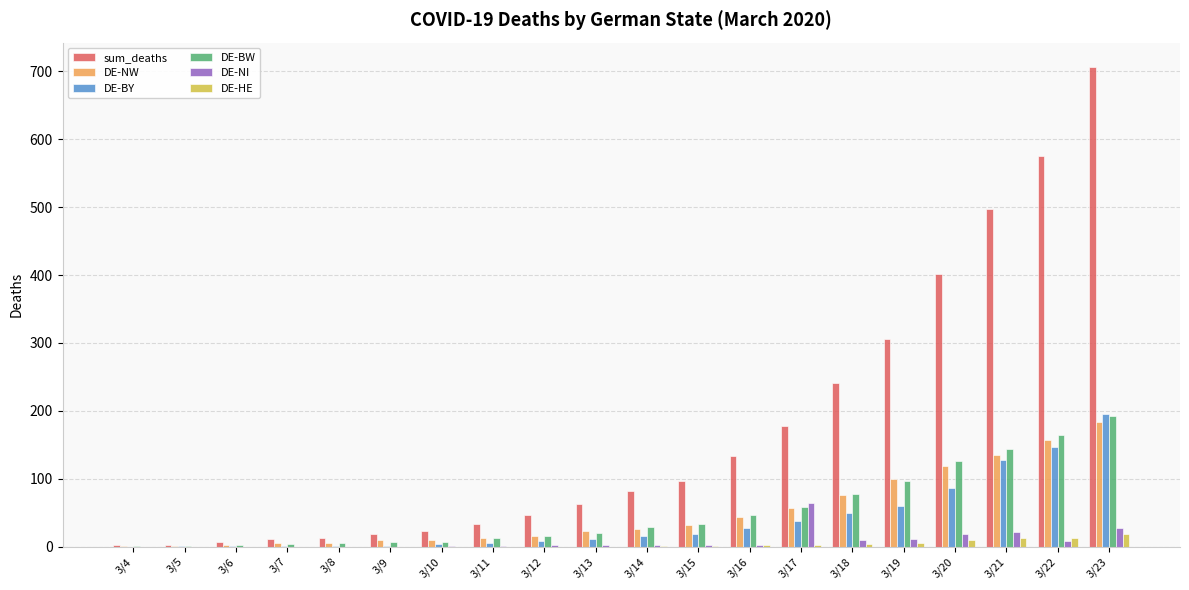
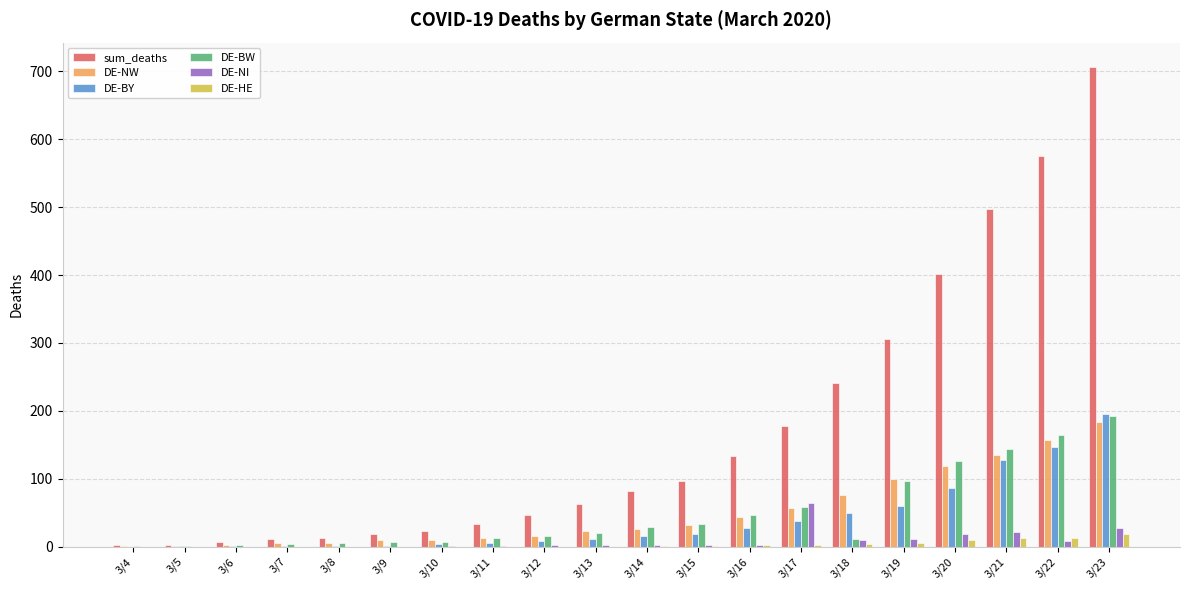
DE-BW, 3/18: 80 -> 10
